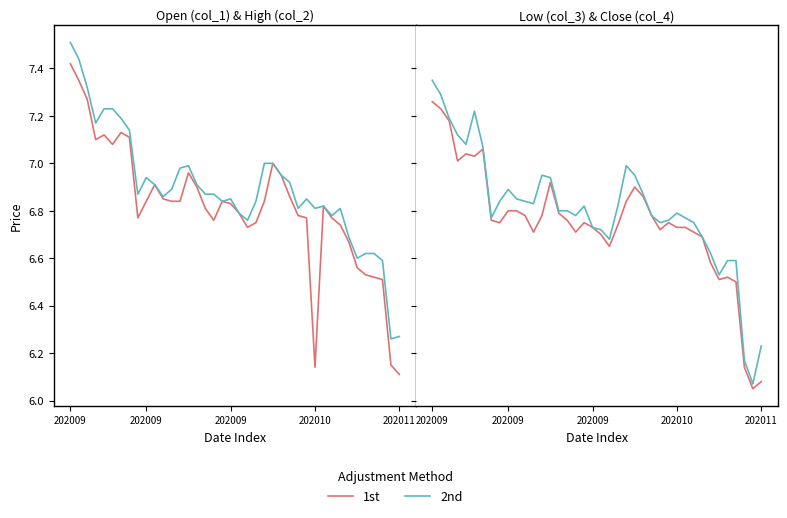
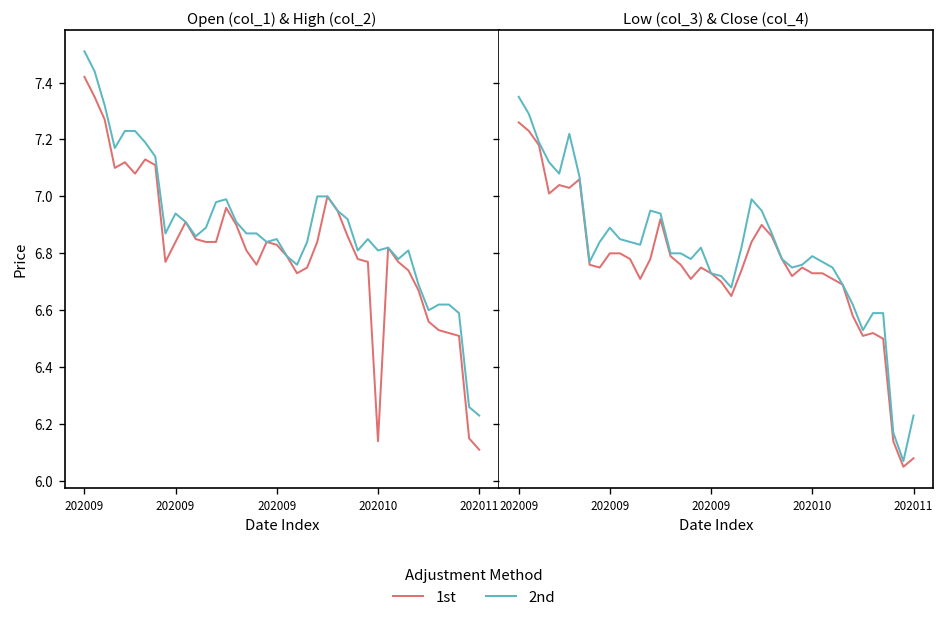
Open (col_1) & High (col_2), 2nd, 202011: 6.27 -> 6.23
